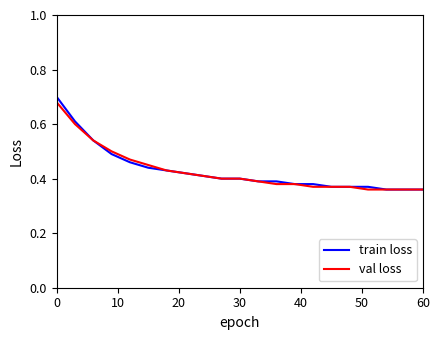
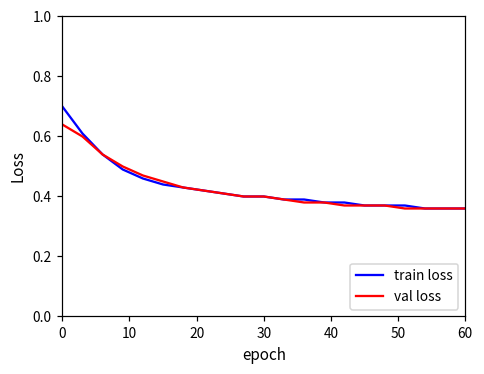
val loss, 0: 0.68 -> 0.64
